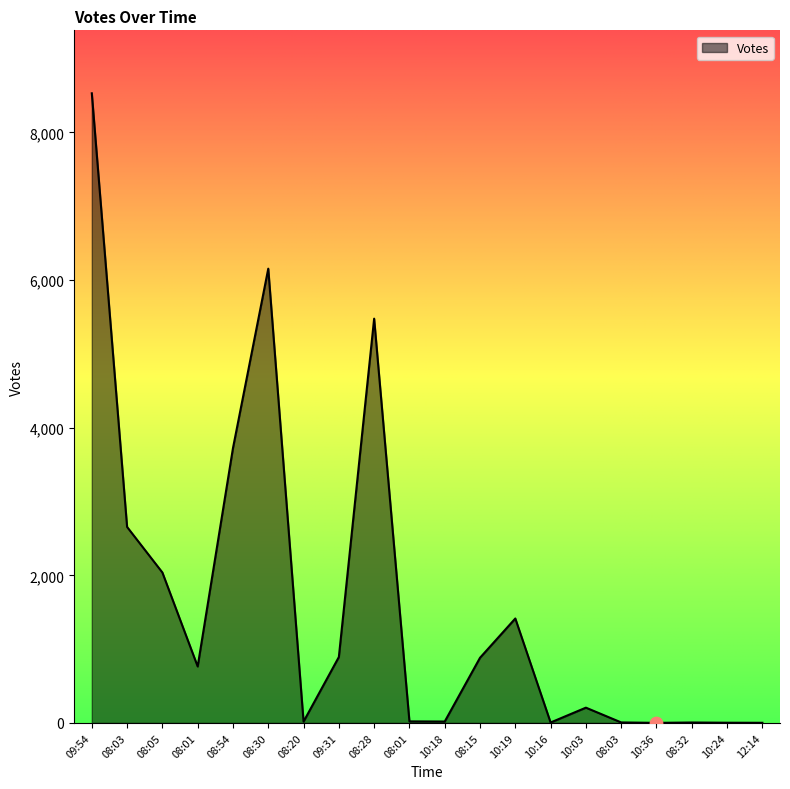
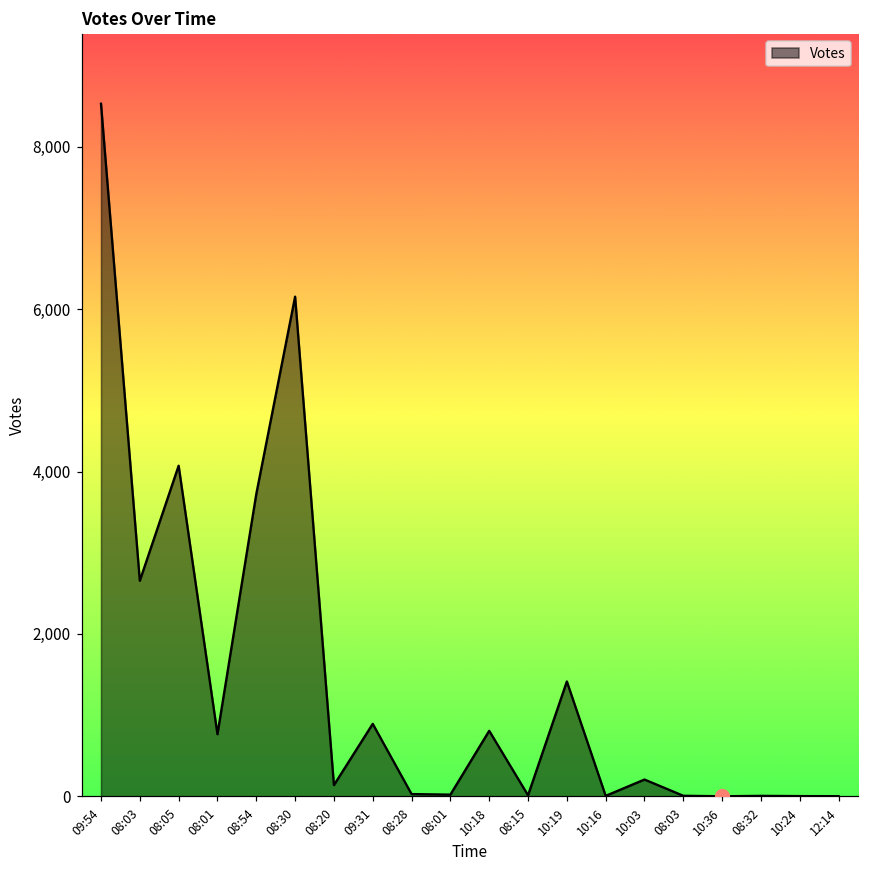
Votes, 08:05: 2,000 -> 4,100
Votes, 08:20: 0 -> 100
Votes, 08:28: 5,500 -> 0
Votes, 10:18: 0 -> 800
Votes, 08:15: 900 -> 0
